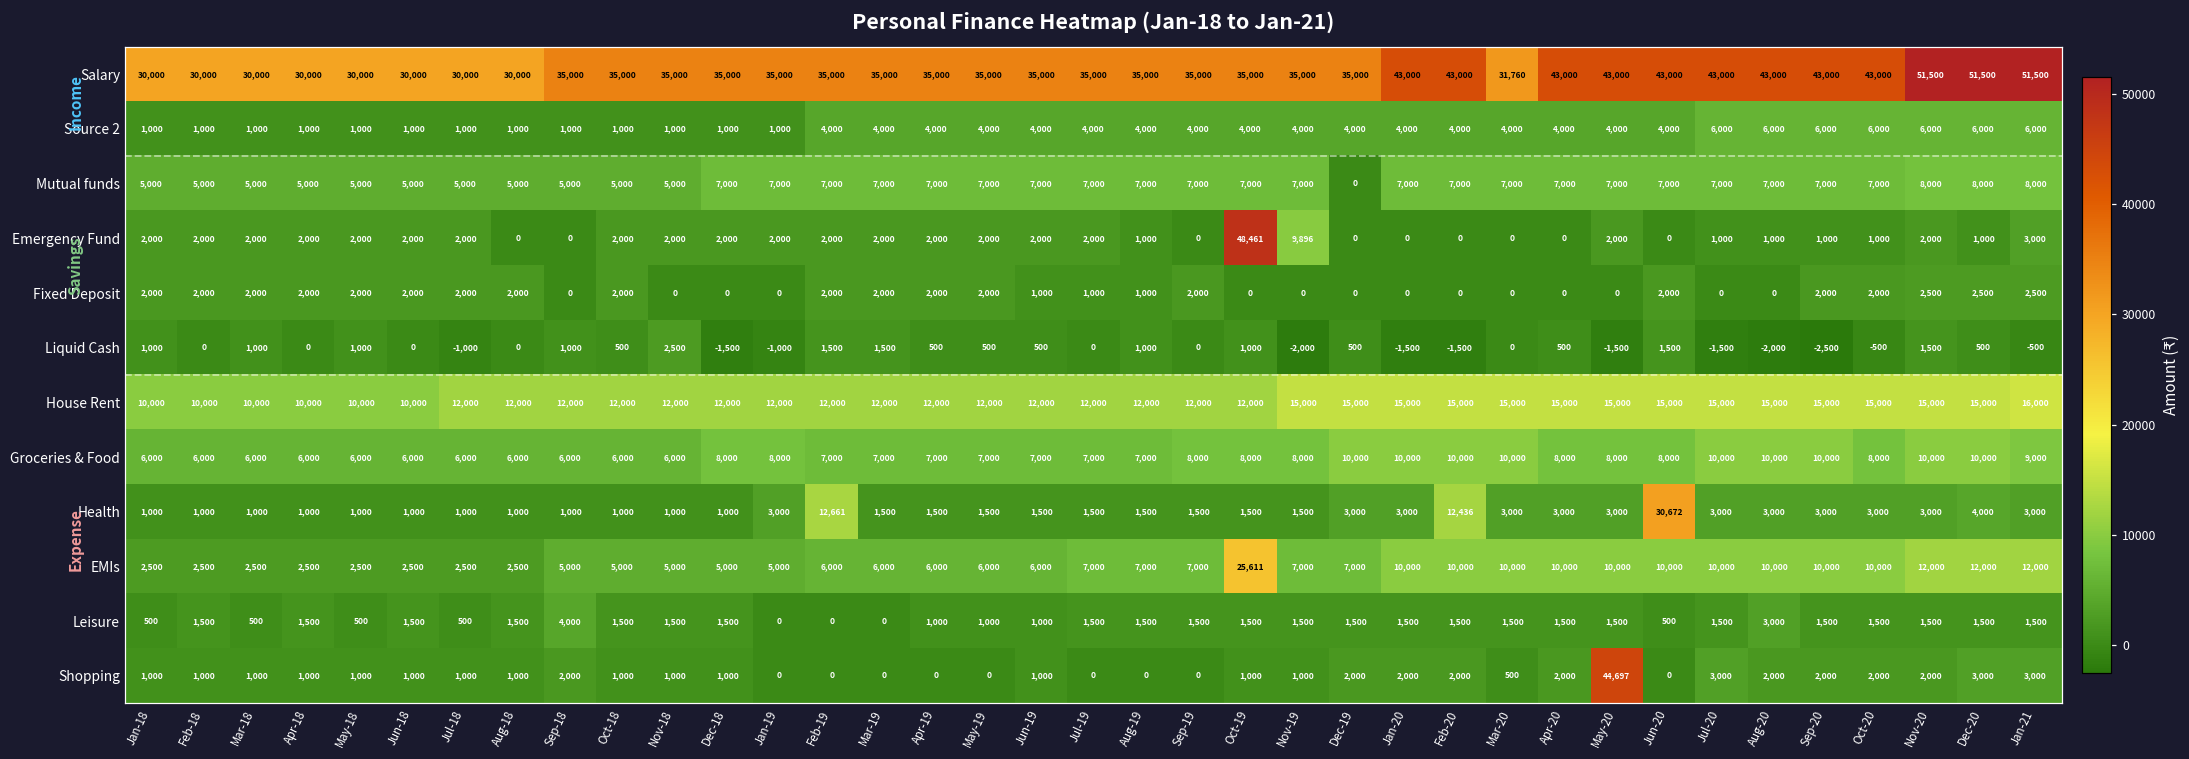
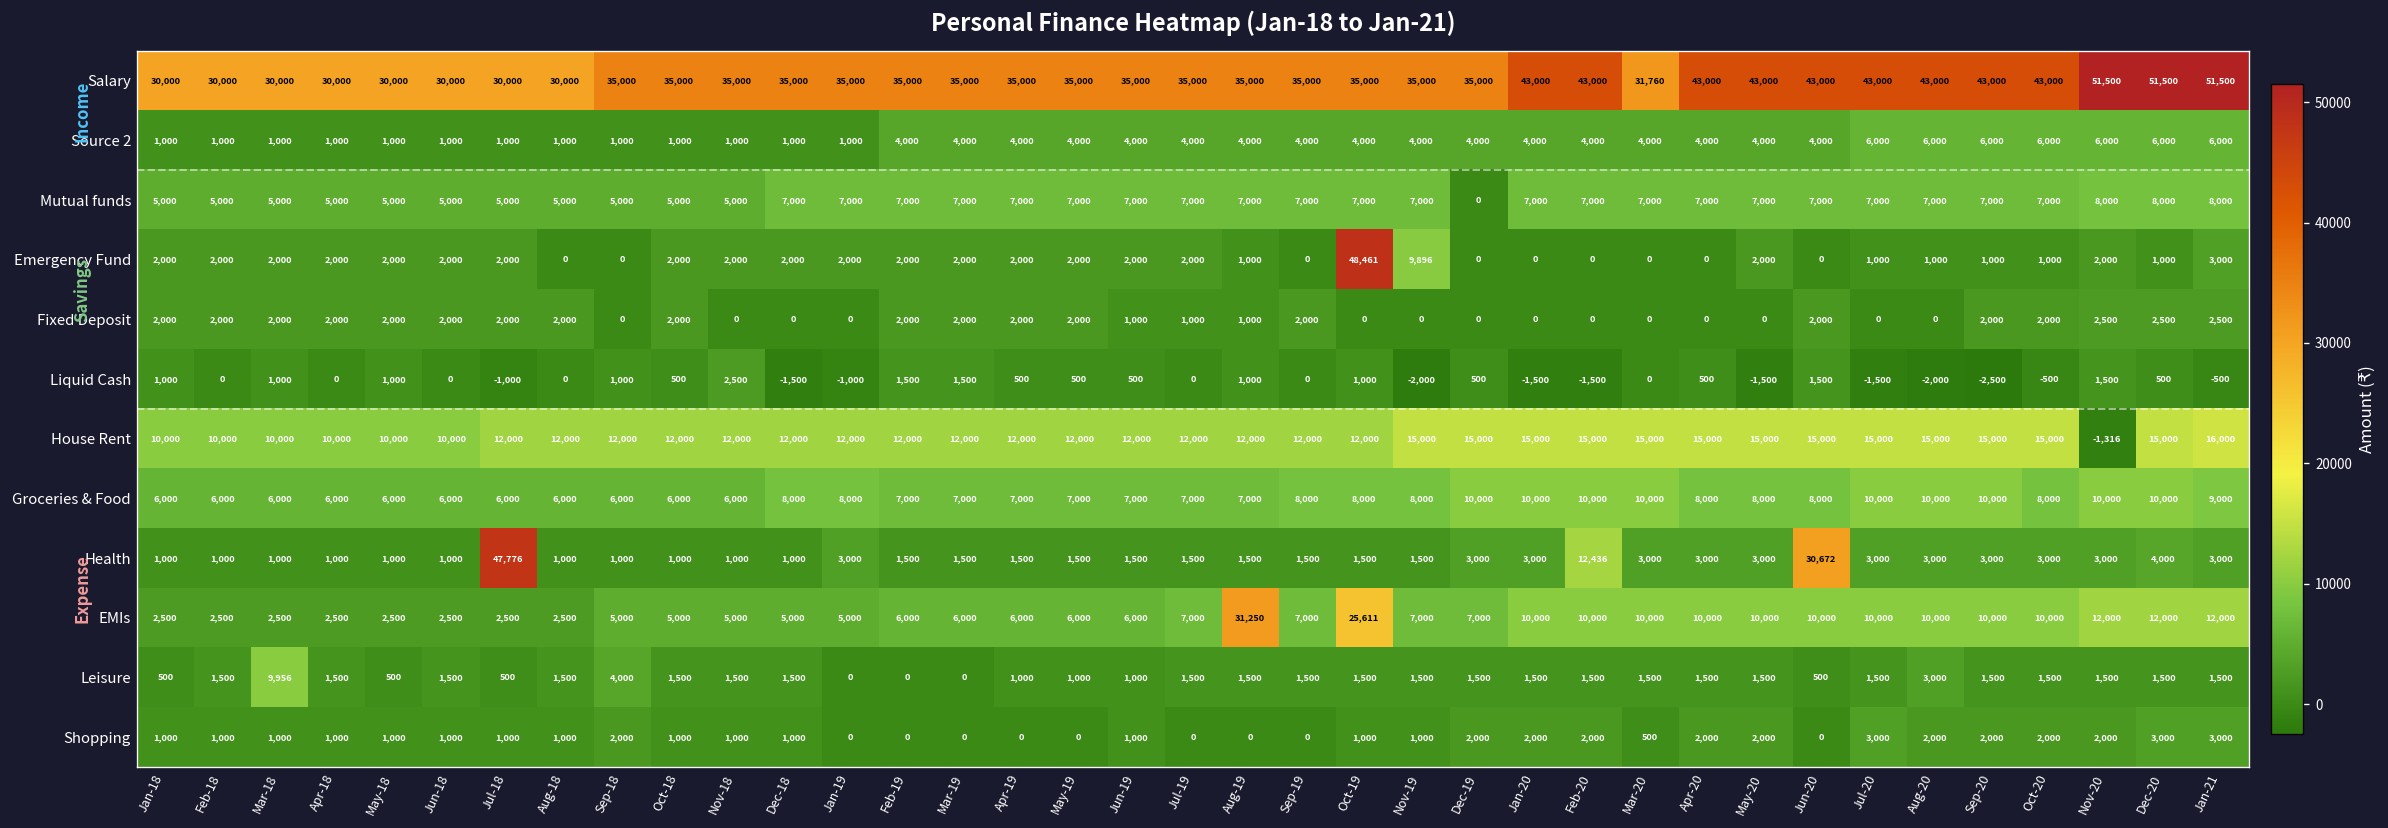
House Rent, Nov-20: 15,000 -> -1,316
Health, Jul-18: 1,000 -> 47,776
Health, Feb-19: 12,661 -> 1,500
EMIs, Aug-19: 7,000 -> 31,250
Leisure, Mar-18: 500 -> 9,956
Shopping, May-20: 44,697 -> 2,000
